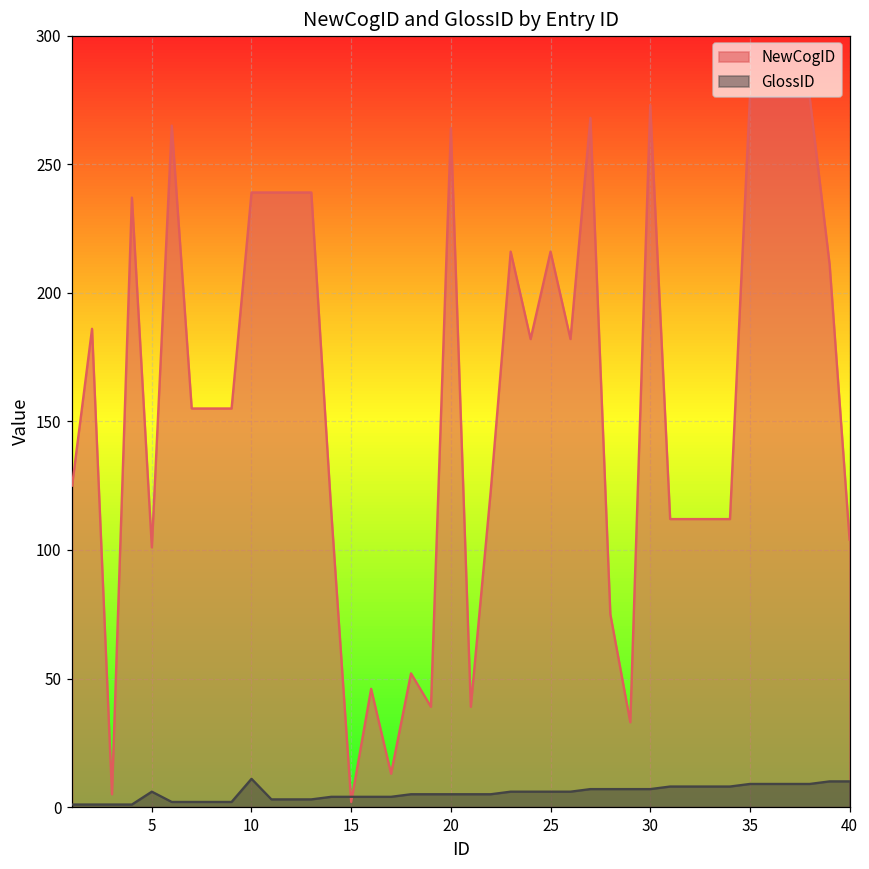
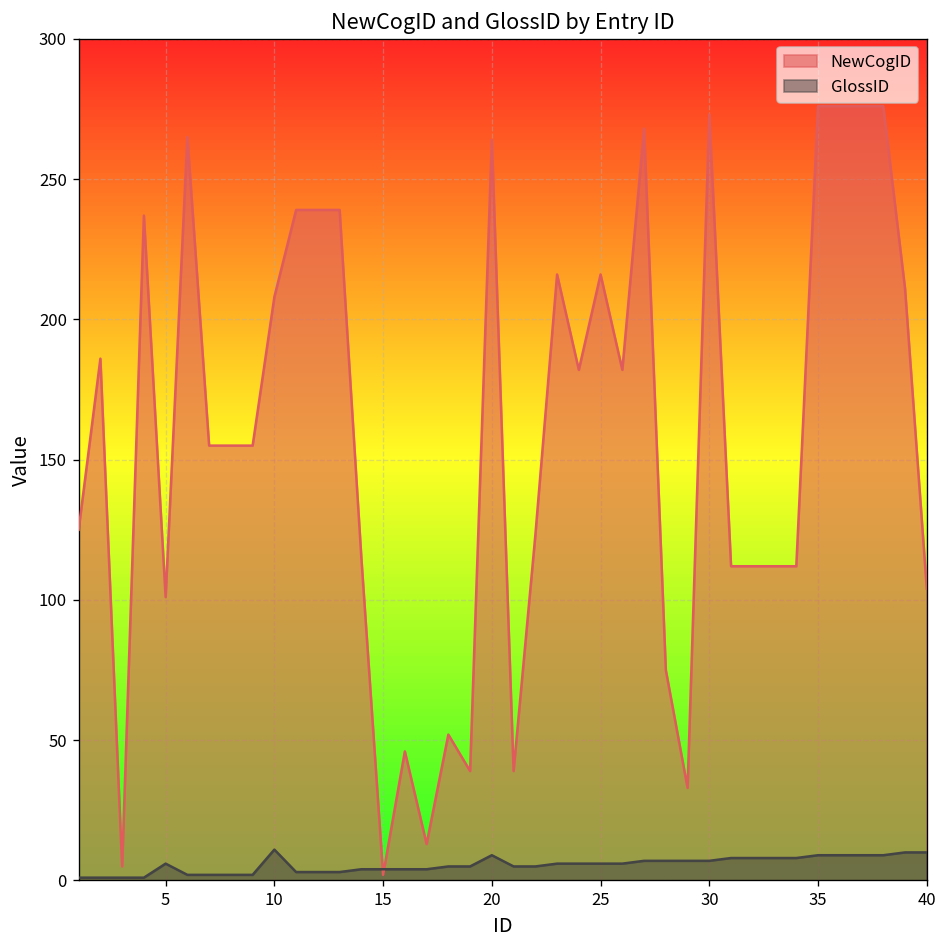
NewCogID, 10: 239 -> 208
GlossID, 20: 5 -> 9
